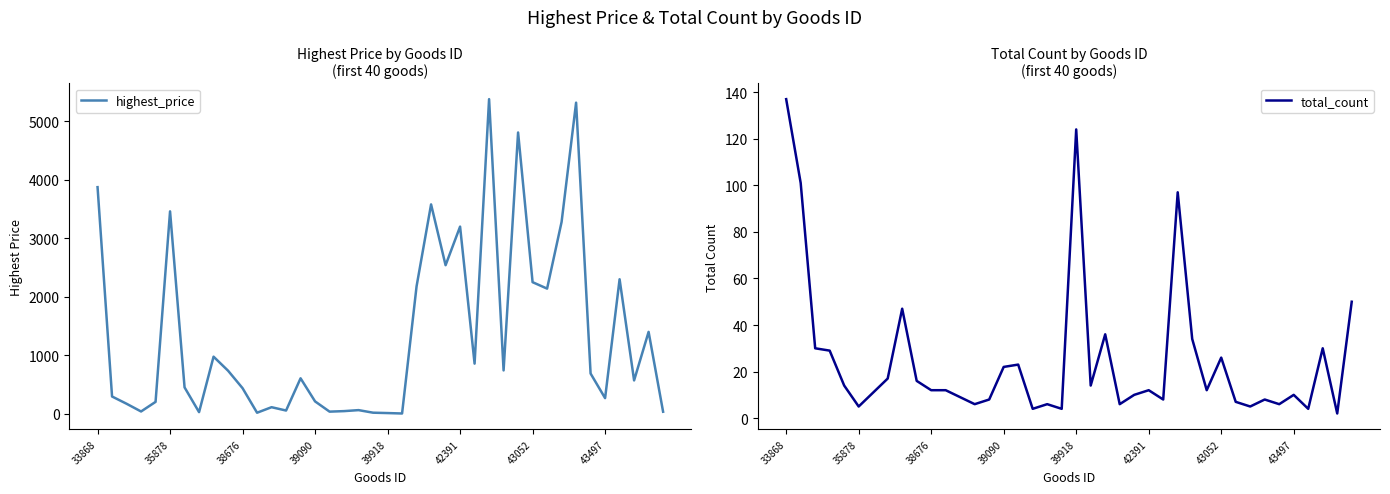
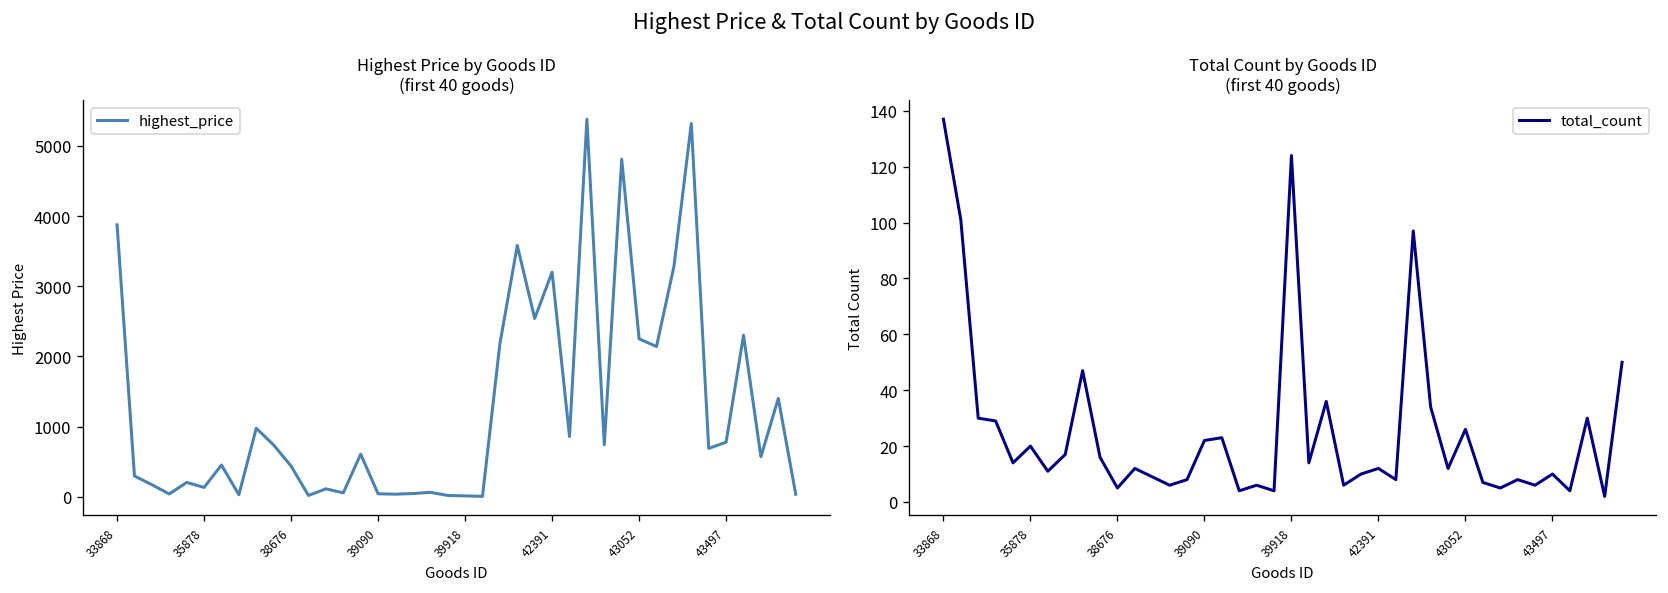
Highest Price by Goods ID (first 40 goods), 35878: 3500 -> 100
Highest Price by Goods ID (first 40 goods), 39090: 200 -> 0
Highest Price by Goods ID (first 40 goods), 43497: 300 -> 800
Total Count by Goods ID (first 40 goods), 35878: 5 -> 20
Total Count by Goods ID (first 40 goods), 38676: 12 -> 5
